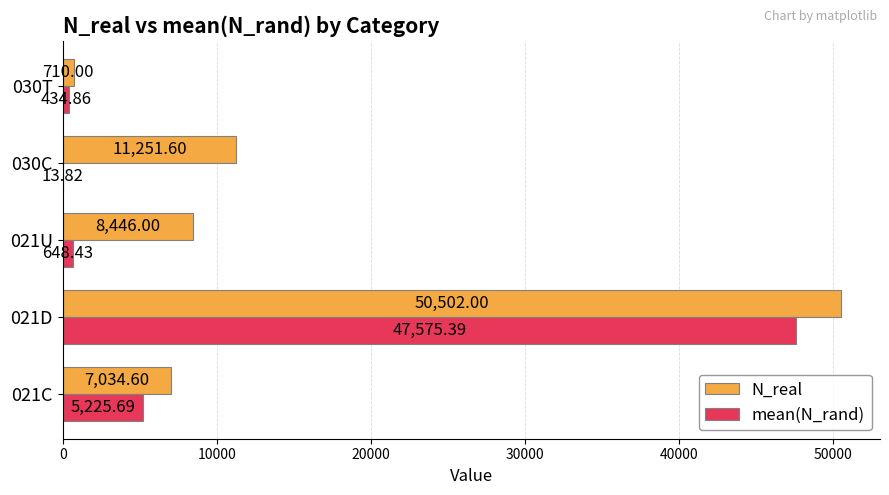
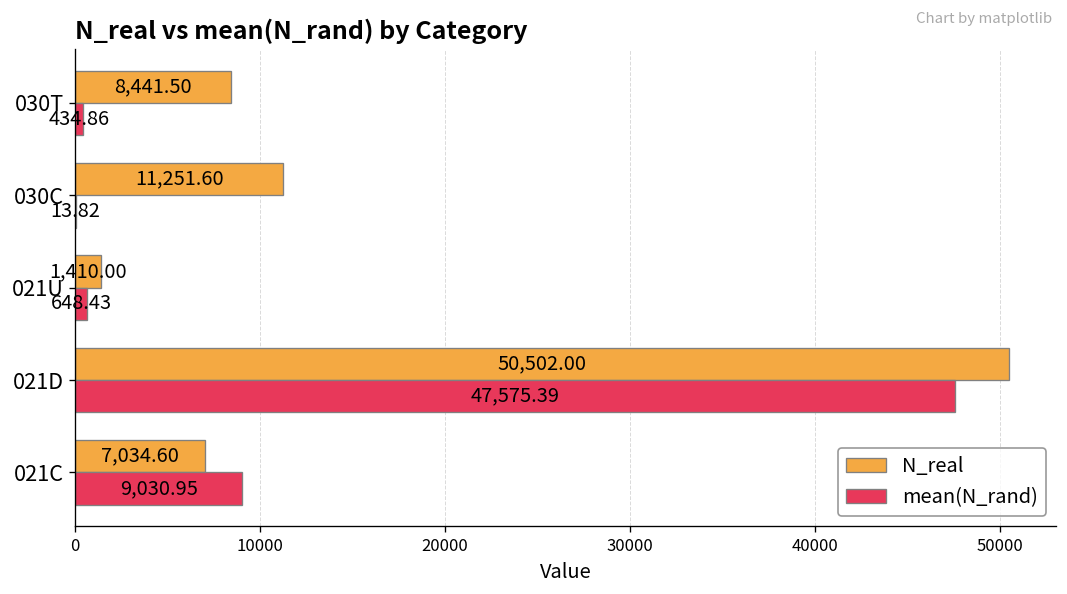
N_real, 030T: 710.00 -> 8,441.50
N_real, 021U: 8,446.00 -> 1,410.00
mean(N_rand), 021C: 5,225.69 -> 9,030.95
